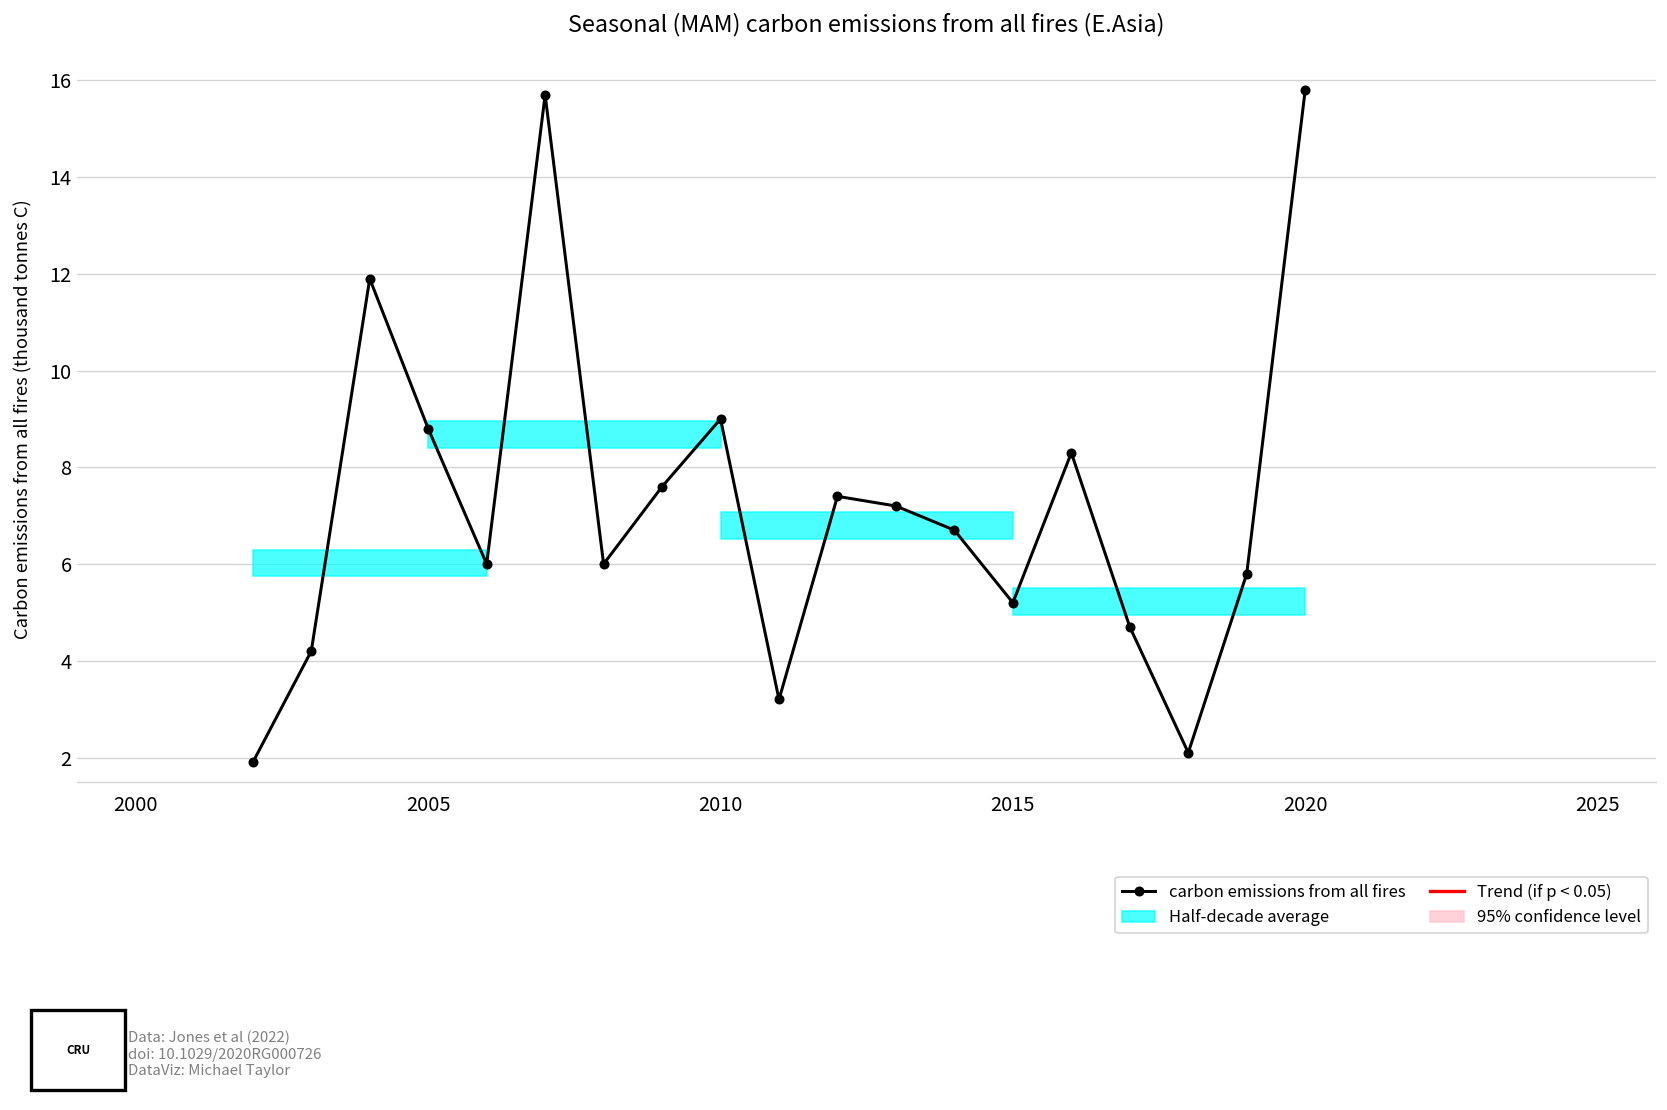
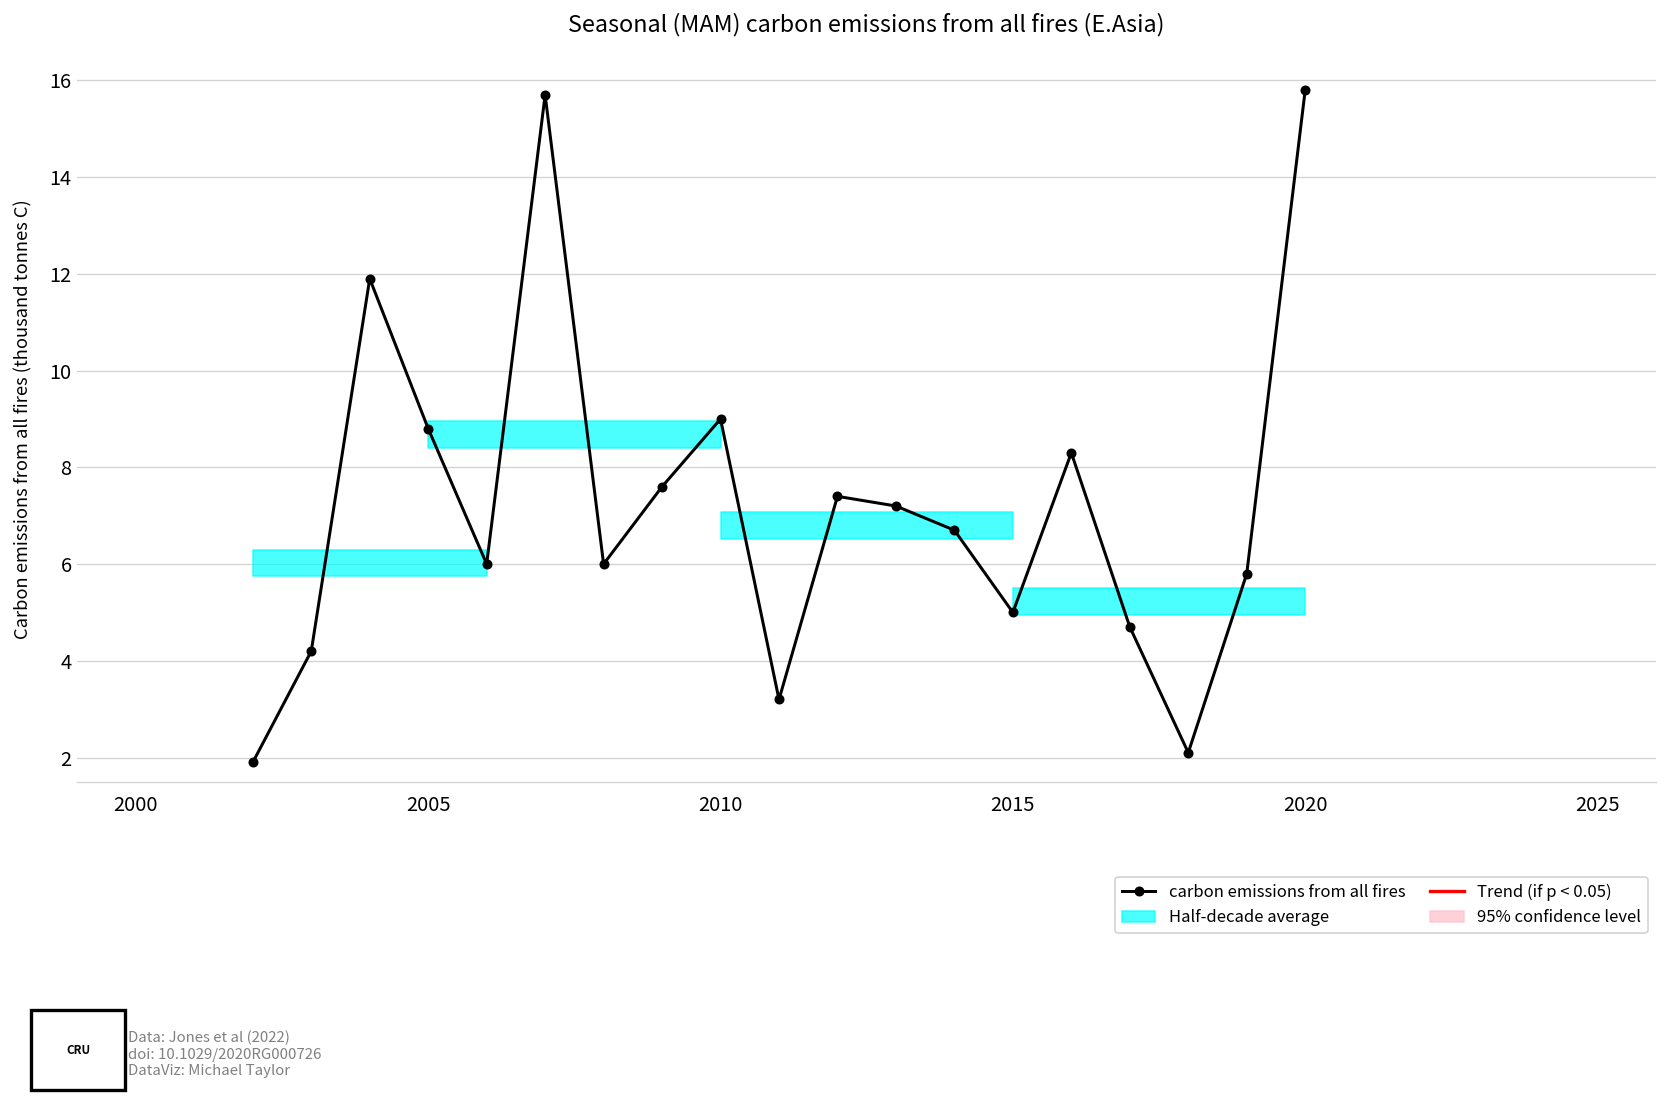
carbon emissions from all fires, 2015: 5.2 -> 5.0
